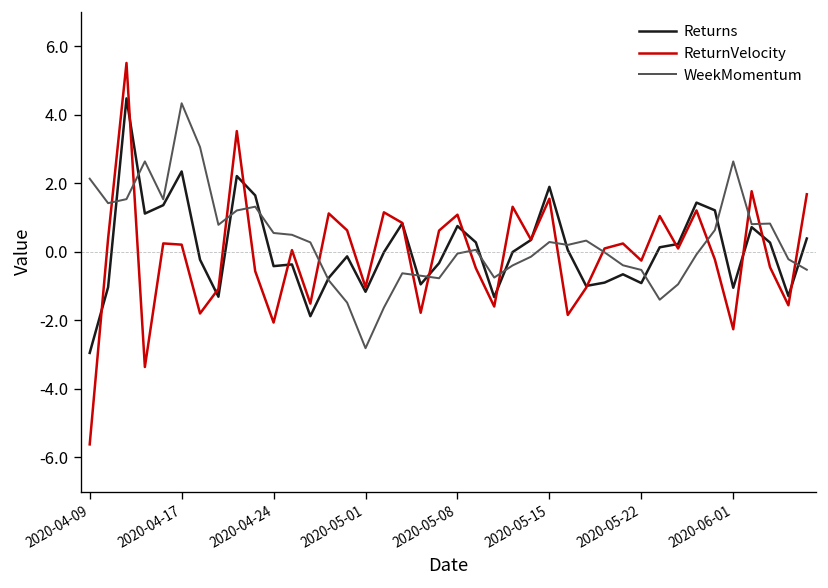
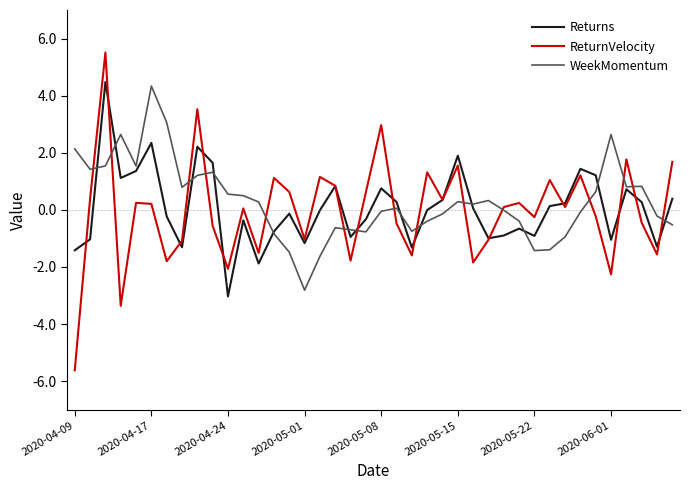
Returns, 2020-04-09: -3.0 -> -1.4
Returns, 2020-04-24: -0.4 -> -3.0
ReturnVelocity, 2020-05-08: 1.1 -> 3.0
WeekMomentum, 2020-05-22: -0.5 -> -1.4
